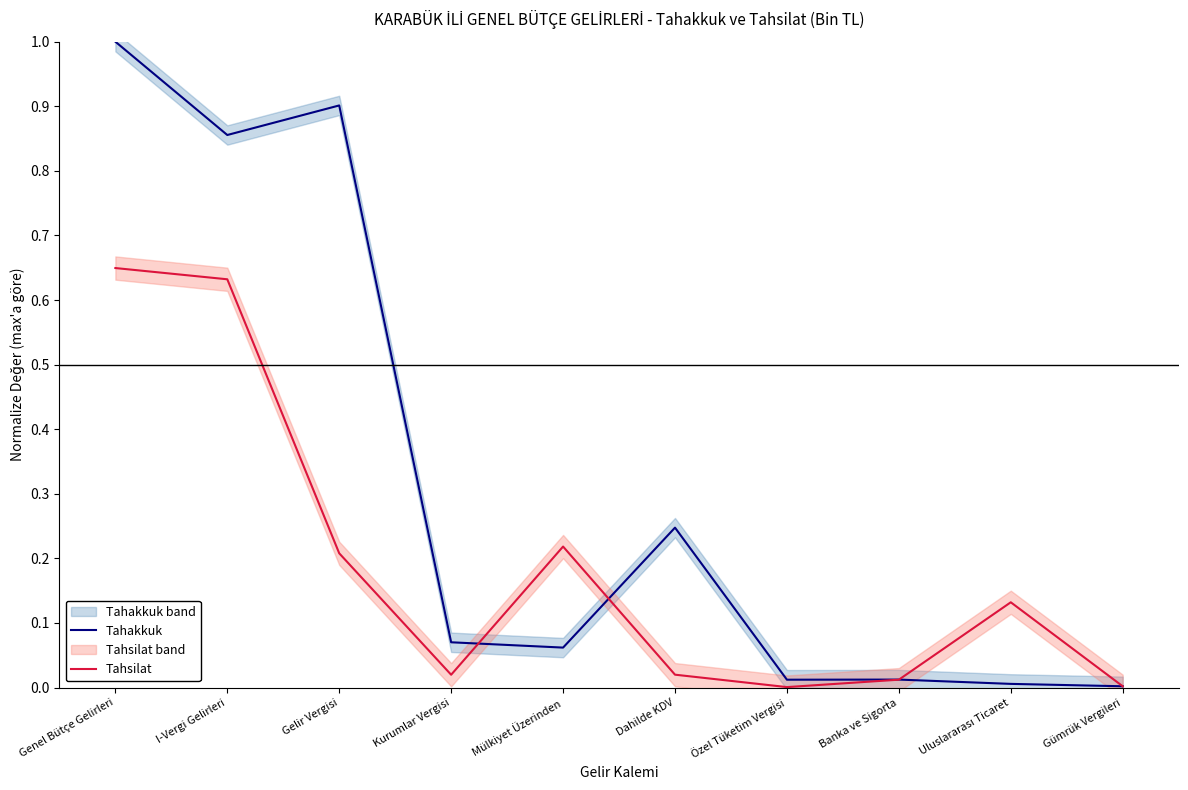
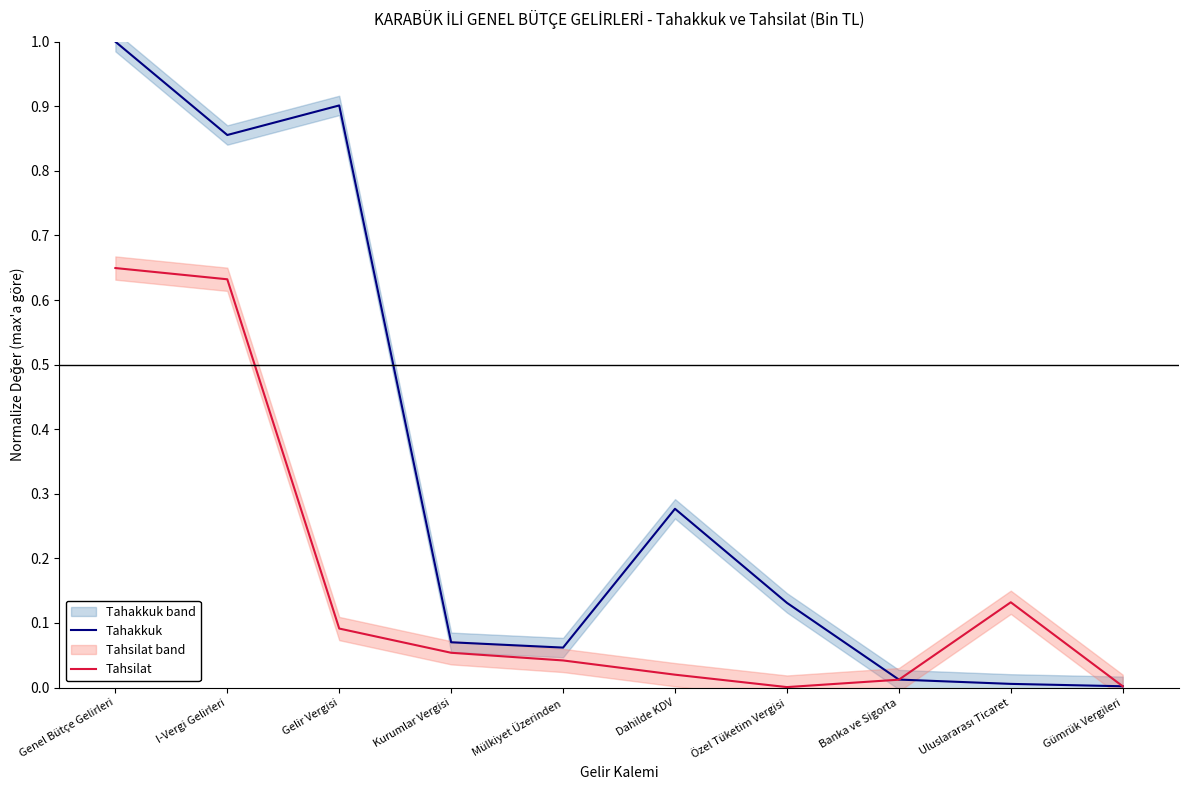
Tahsilat, Gelir Vergisi: 0.21 -> 0.09
Tahsilat, Kurumlar Vergisi: 0.02 -> 0.05
Tahsilat, Mülkiyet Üzerinden: 0.22 -> 0.04
Tahakkuk, Dahilde KDV: 0.25 -> 0.28
Tahakkuk, Özel Tüketim Vergisi: 0.01 -> 0.13
